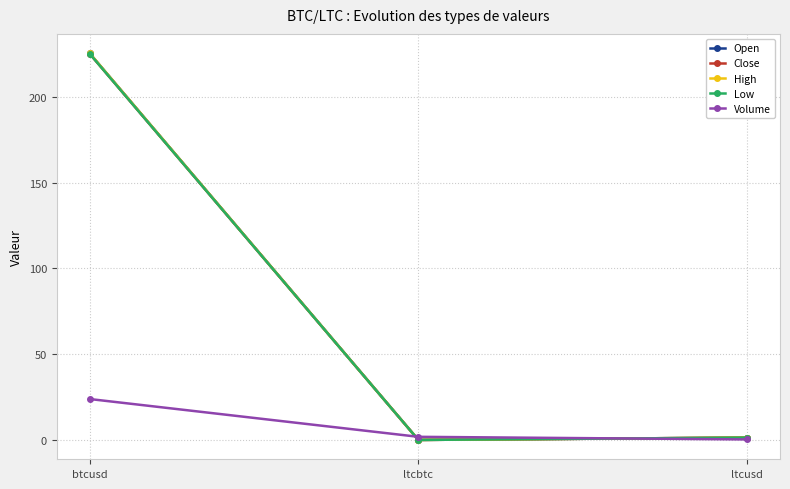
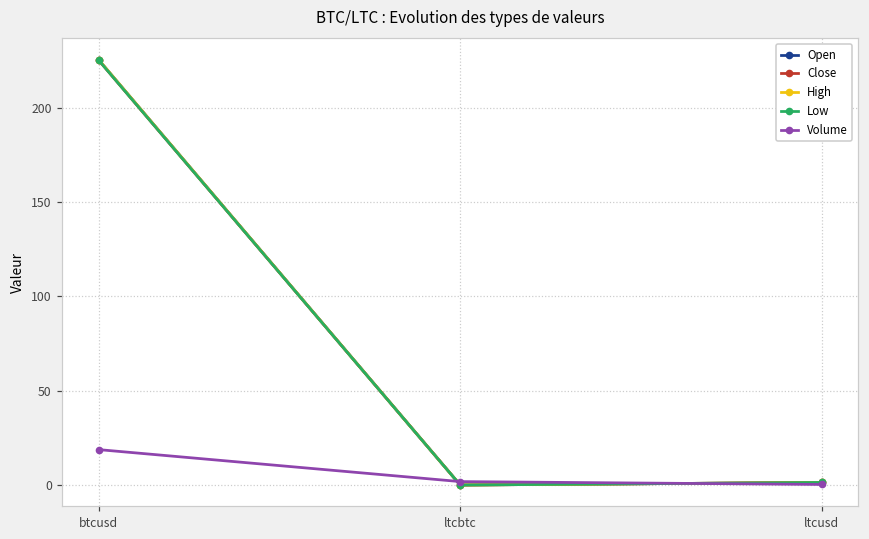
Volume, btcusd: 24 -> 19
